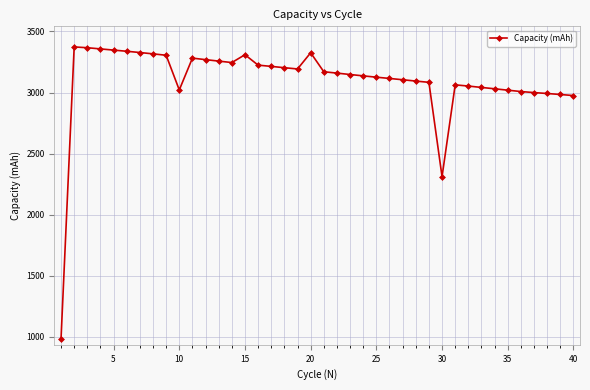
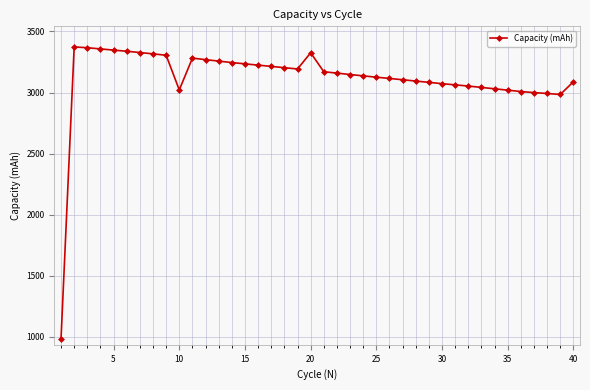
15: 3310 -> 3230
30: 2310 -> 3070
40: 2980 -> 3090
